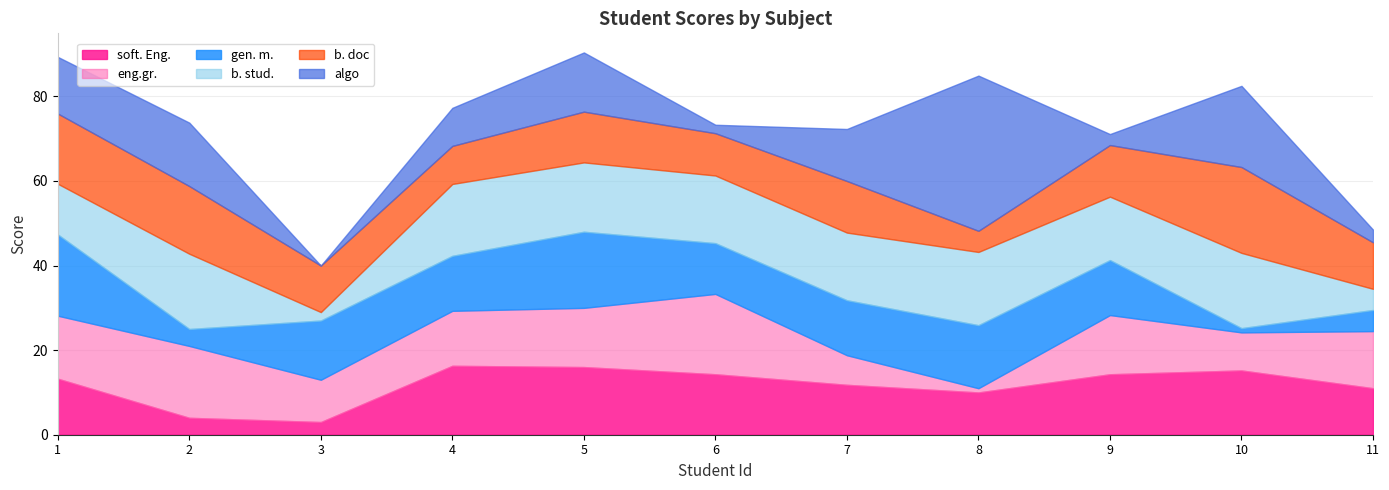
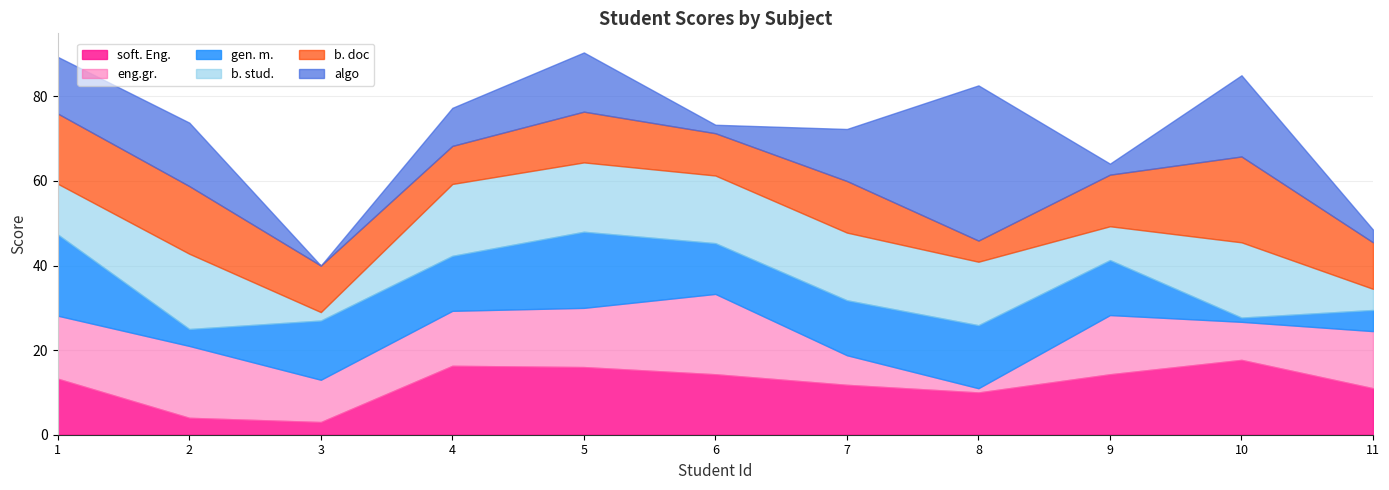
b. stud., 8: 17 -> 15
b. stud., 9: 15 -> 8
soft. Eng., 10: 15 -> 18
